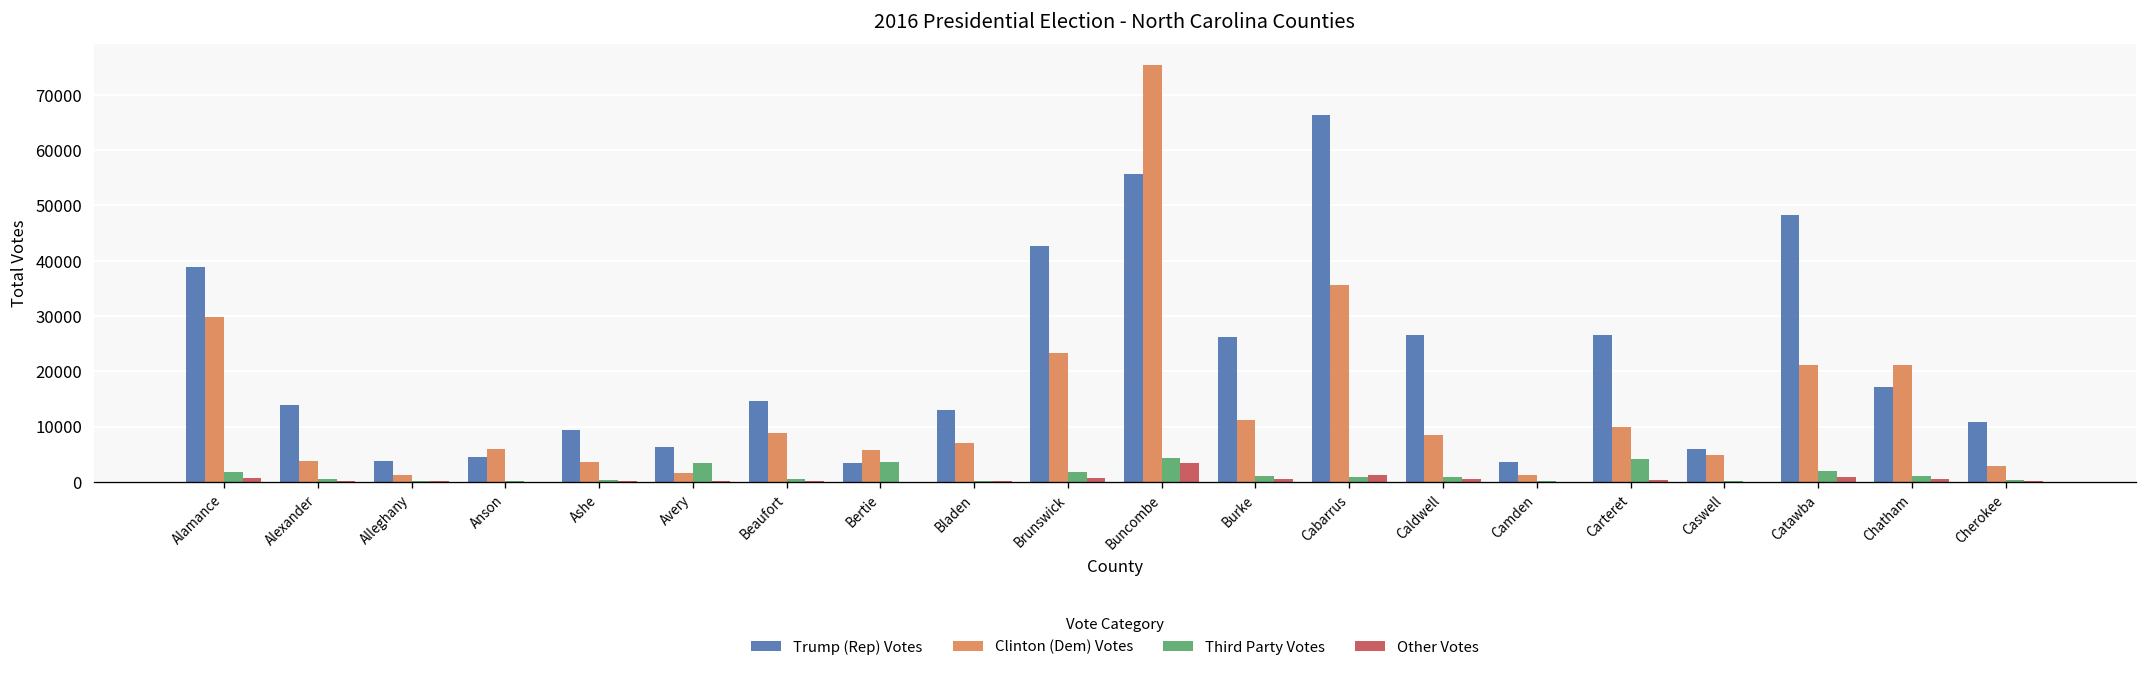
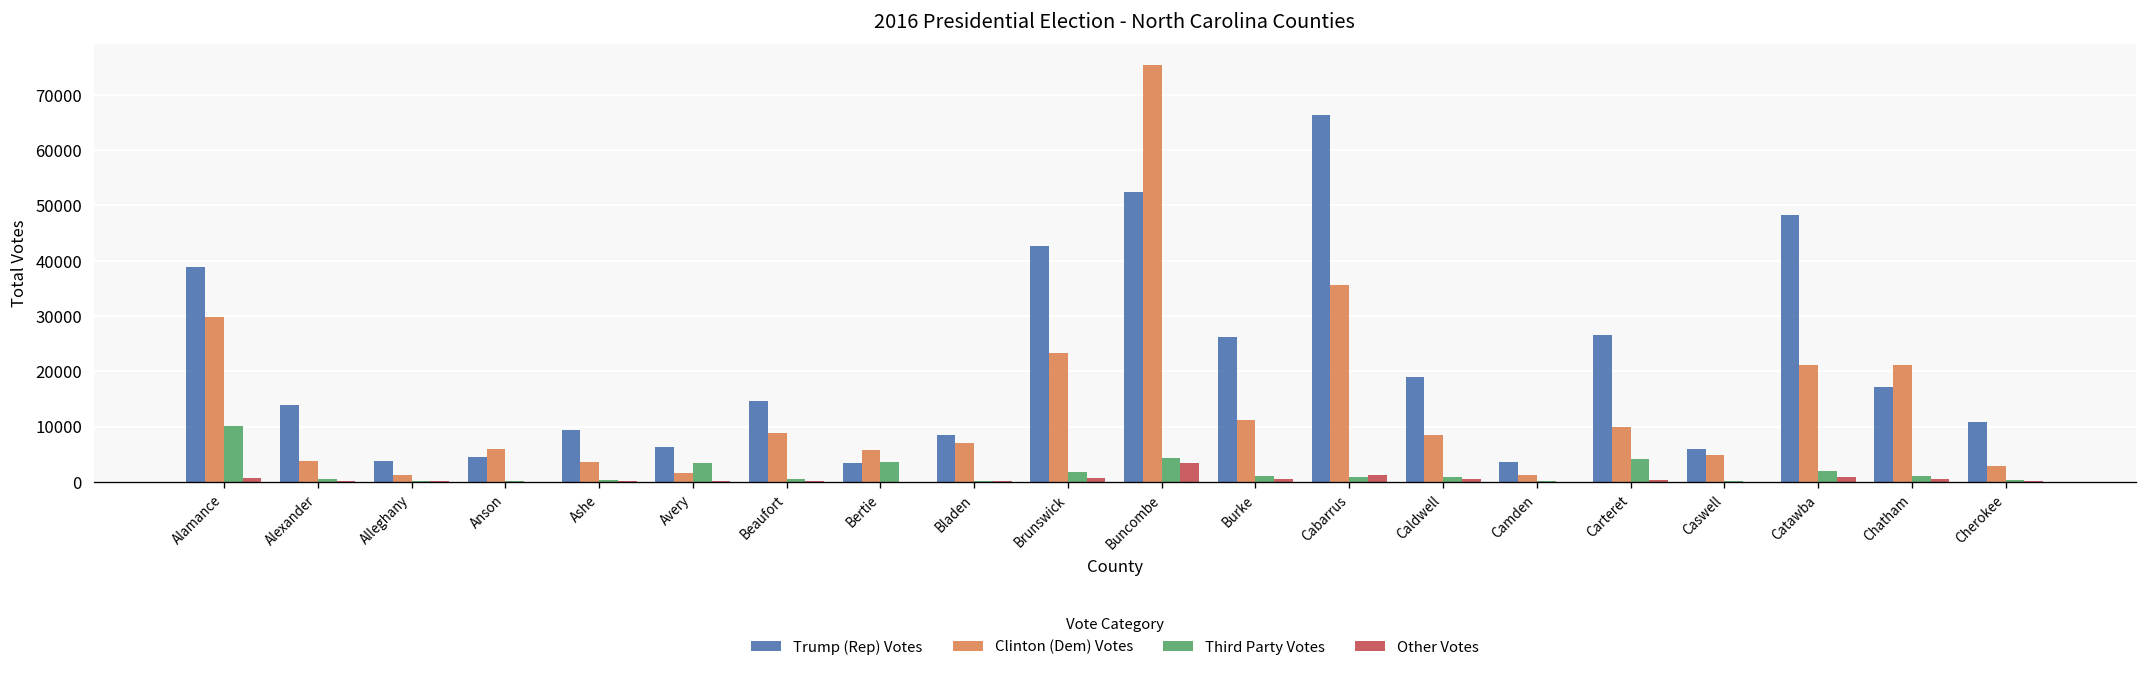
Third Party Votes, Alamance: 2000 -> 10000
Trump (Rep) Votes, Bladen: 13000 -> 9000
Trump (Rep) Votes, Buncombe: 56000 -> 52000
Trump (Rep) Votes, Caldwell: 27000 -> 19000
